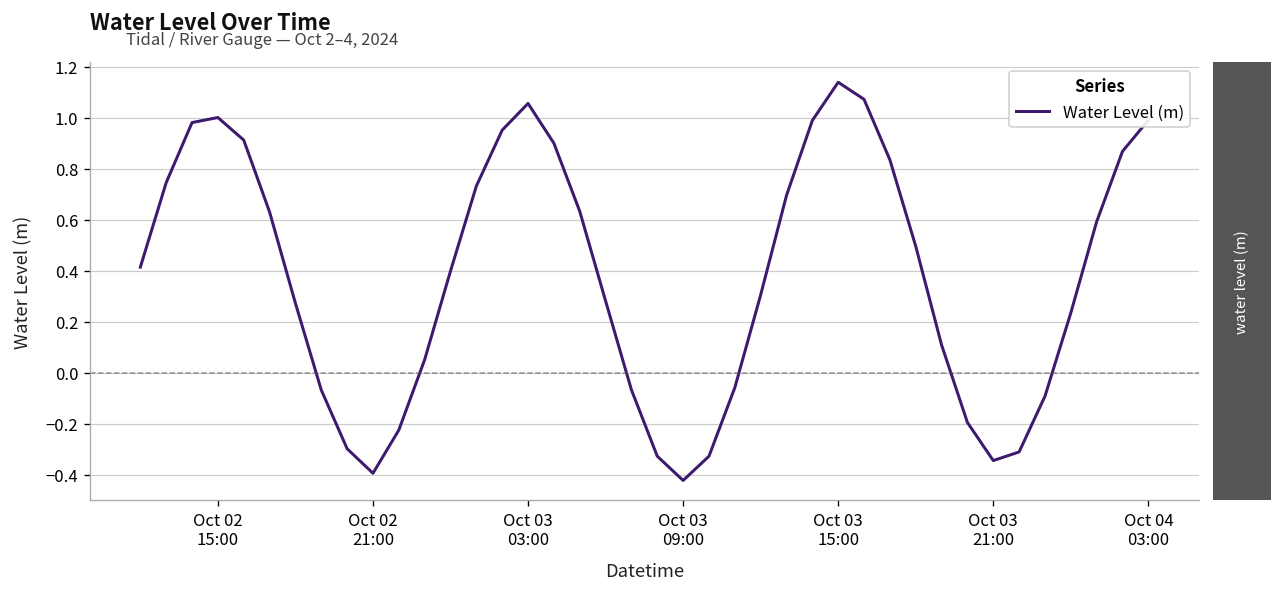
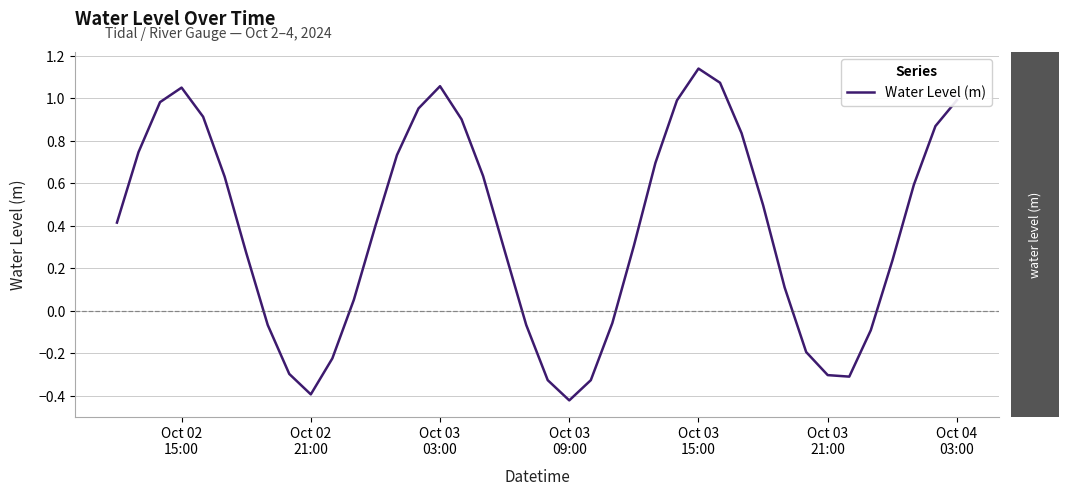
Oct 02 15:00: 1.00 -> 1.05
Oct 03 21:00: -0.34 -> -0.30
